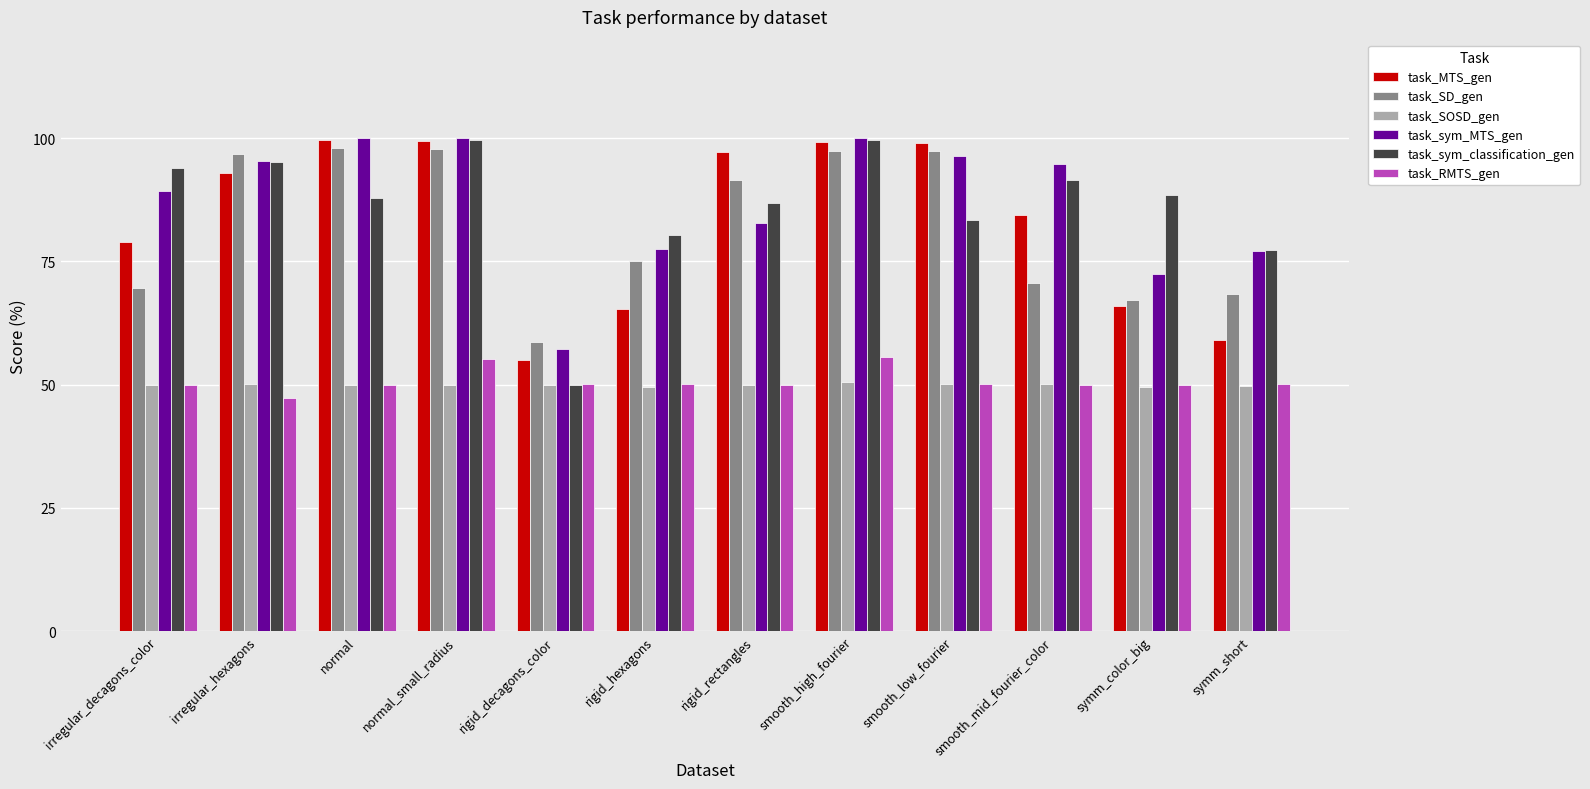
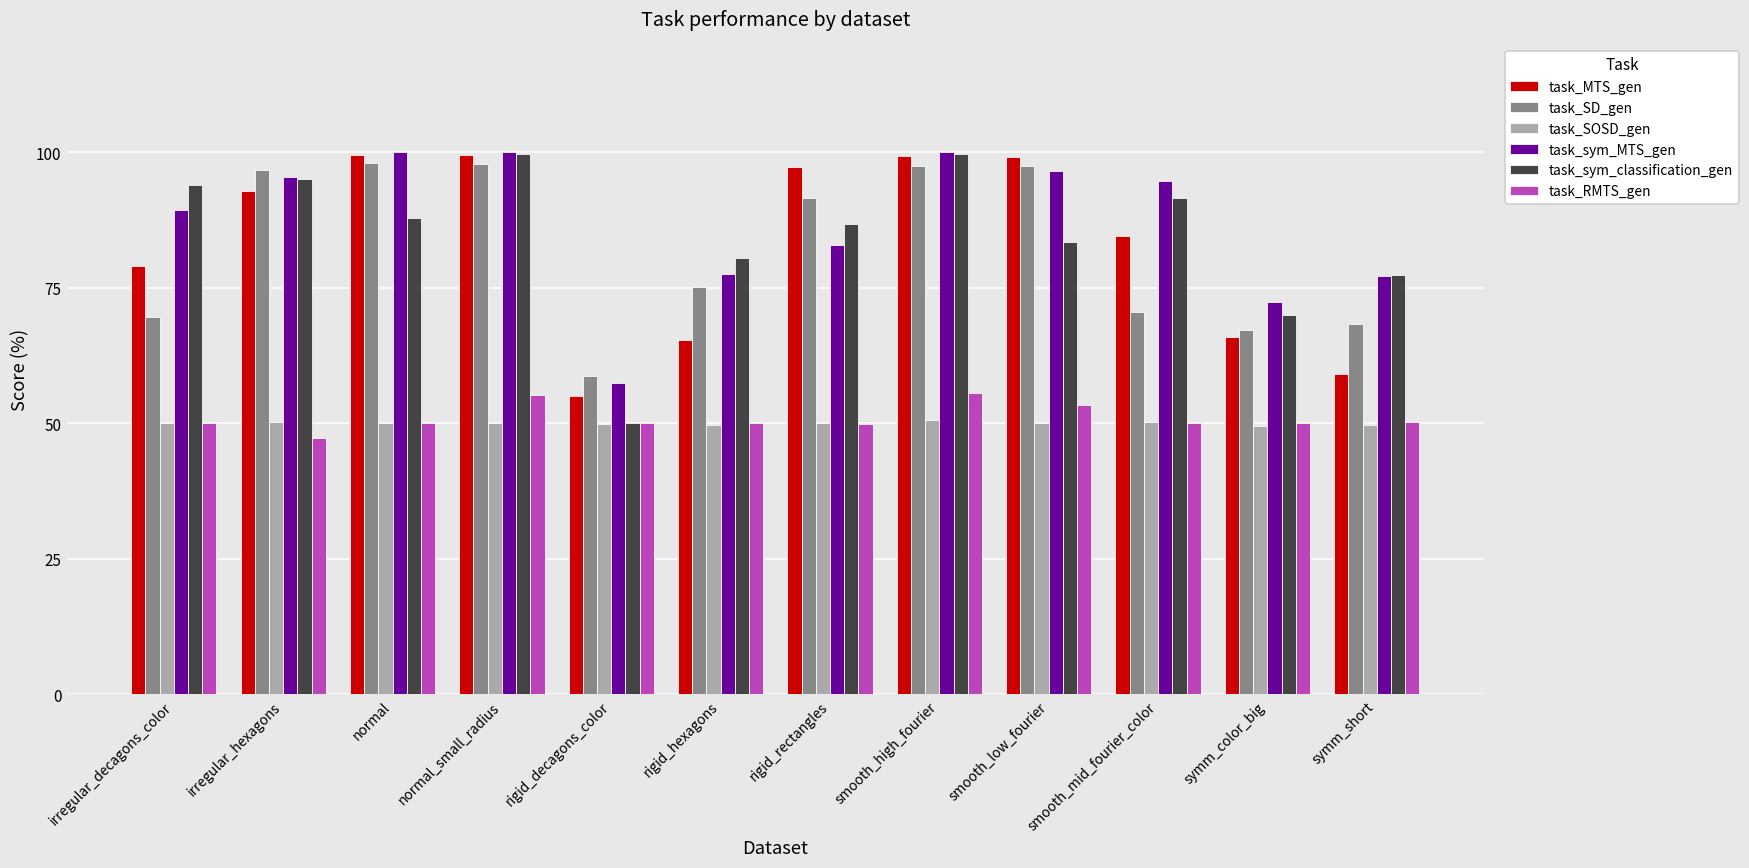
task_RMTS_gen, smooth_low_fourier: 50 -> 53
task_sym_classification_gen, symm_color_big: 89 -> 70
